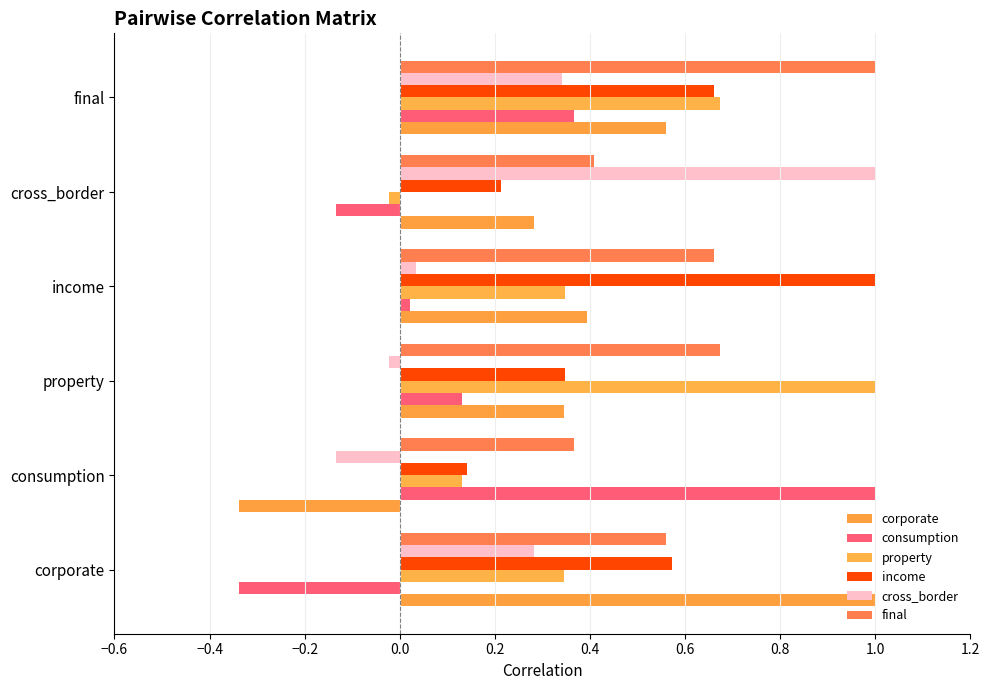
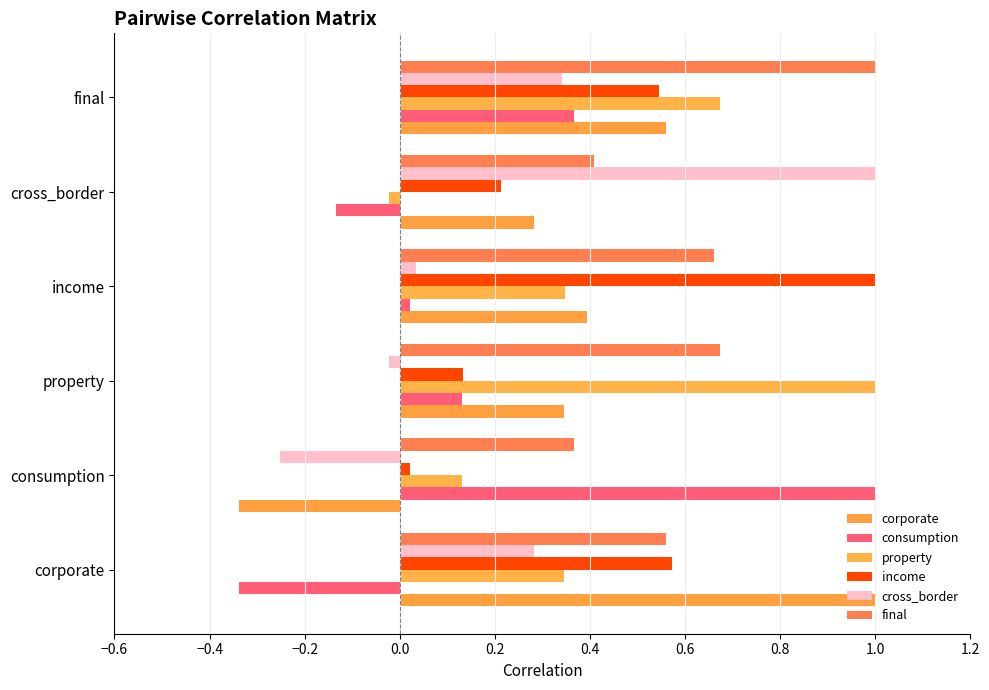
income, final: 0.66 -> 0.55
income, property: 0.35 -> 0.13
cross_border, consumption: -0.13 -> -0.25
income, consumption: 0.14 -> 0.02
